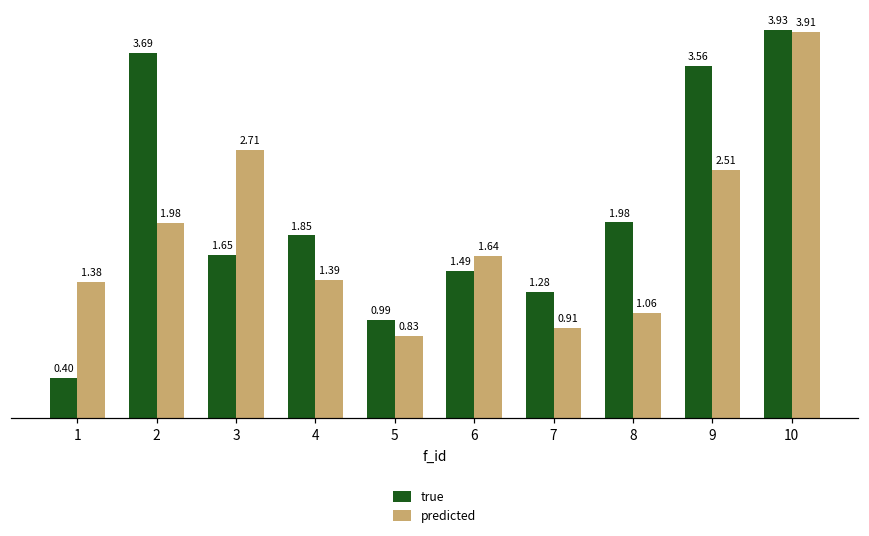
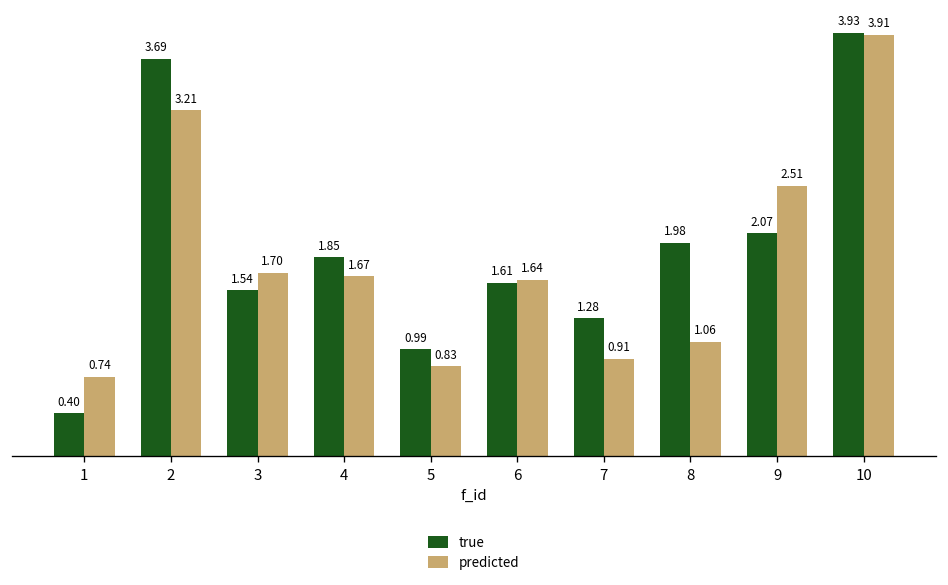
predicted, 1: 1.38 -> 0.74
predicted, 2: 1.98 -> 3.21
true, 3: 1.65 -> 1.54
predicted, 3: 2.71 -> 1.70
predicted, 4: 1.39 -> 1.67
true, 6: 1.49 -> 1.61
true, 9: 3.56 -> 2.07
